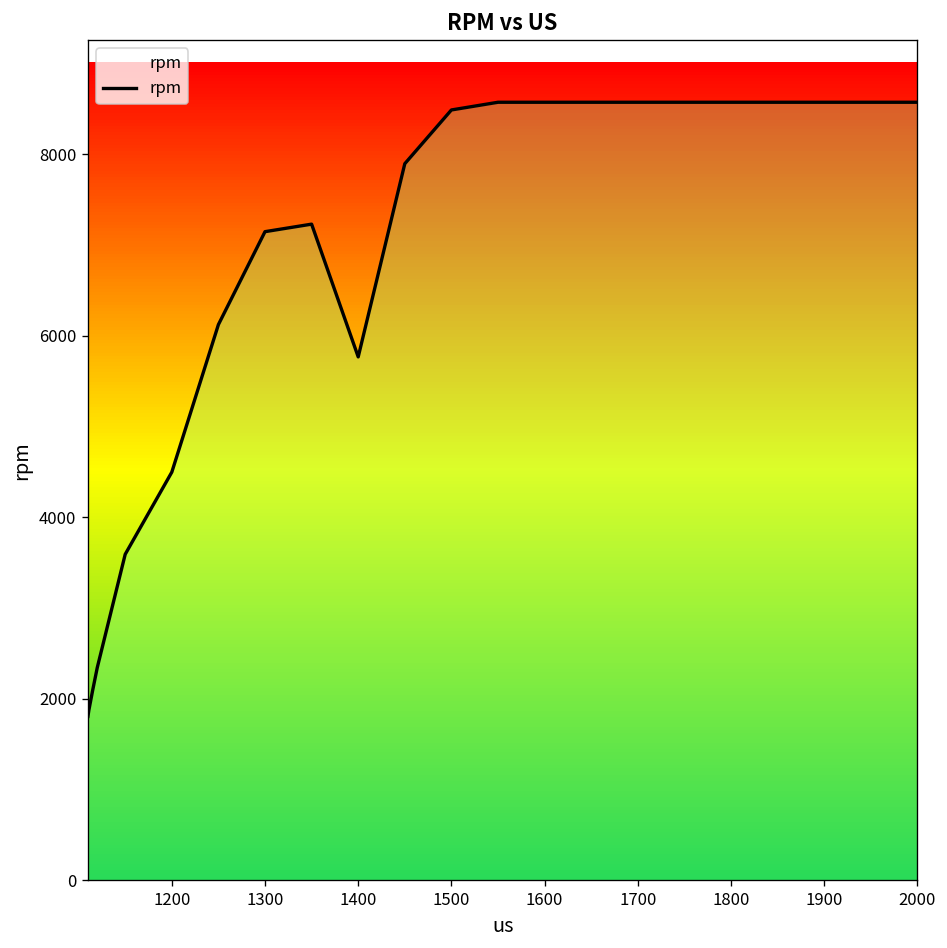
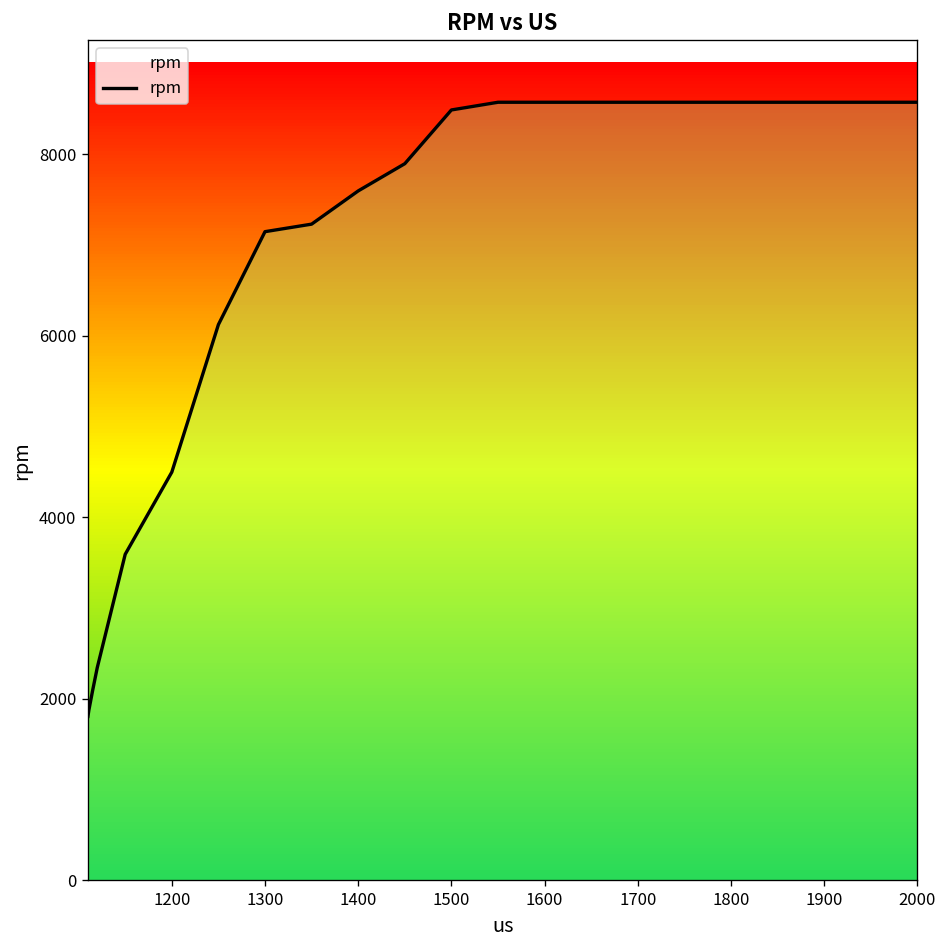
1400: 5800 -> 7600
